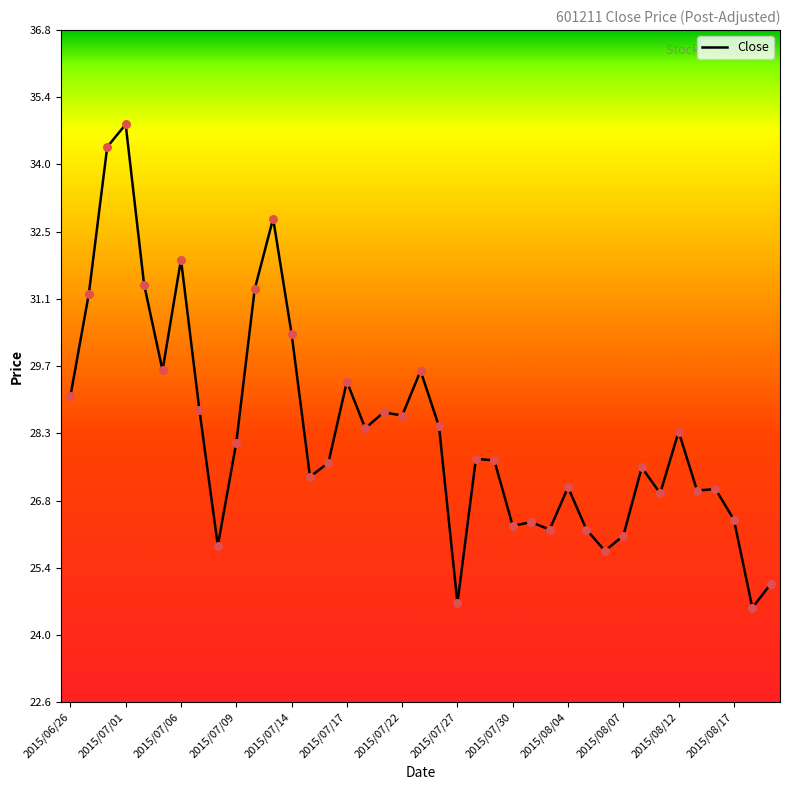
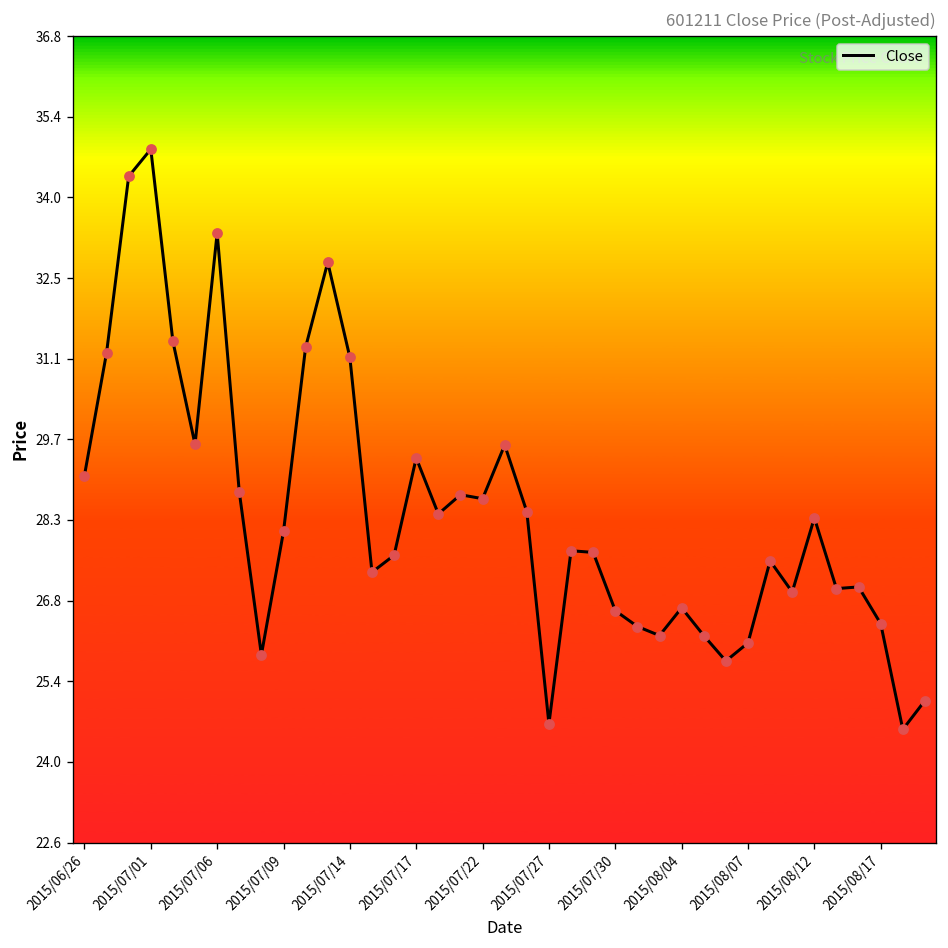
2015/07/06: 32.0 -> 33.3
2015/07/14: 30.4 -> 31.1
2015/07/30: 26.3 -> 26.7
2015/08/04: 27.1 -> 26.7
